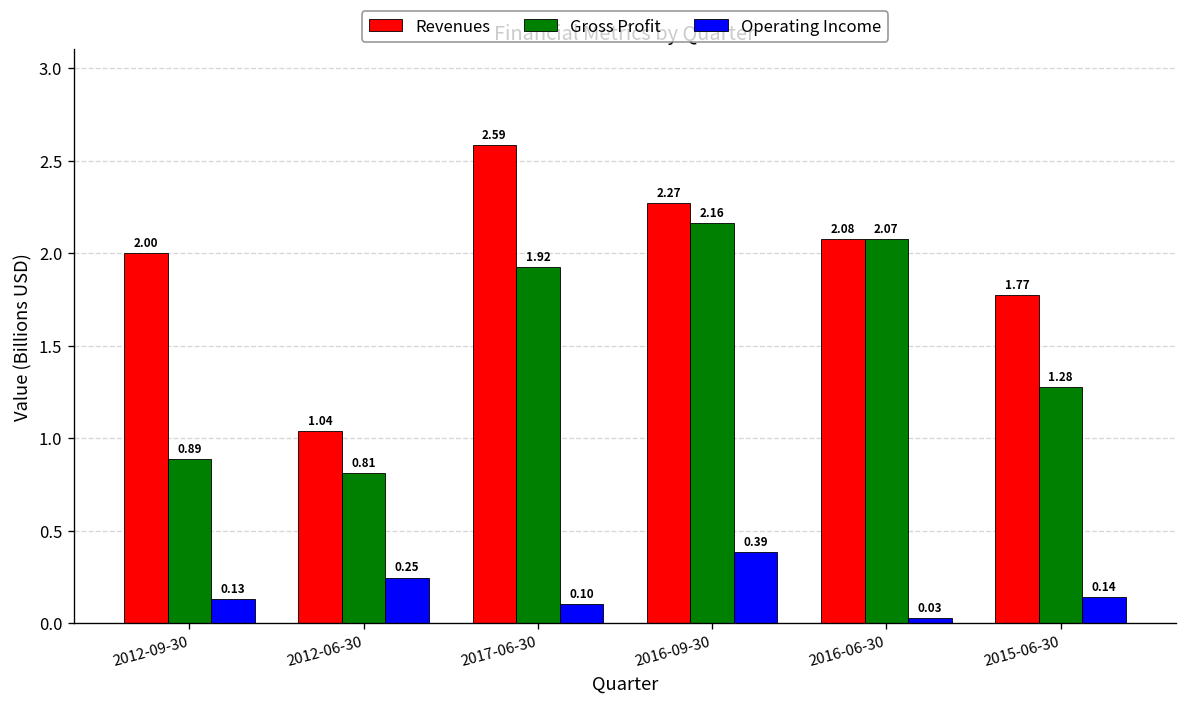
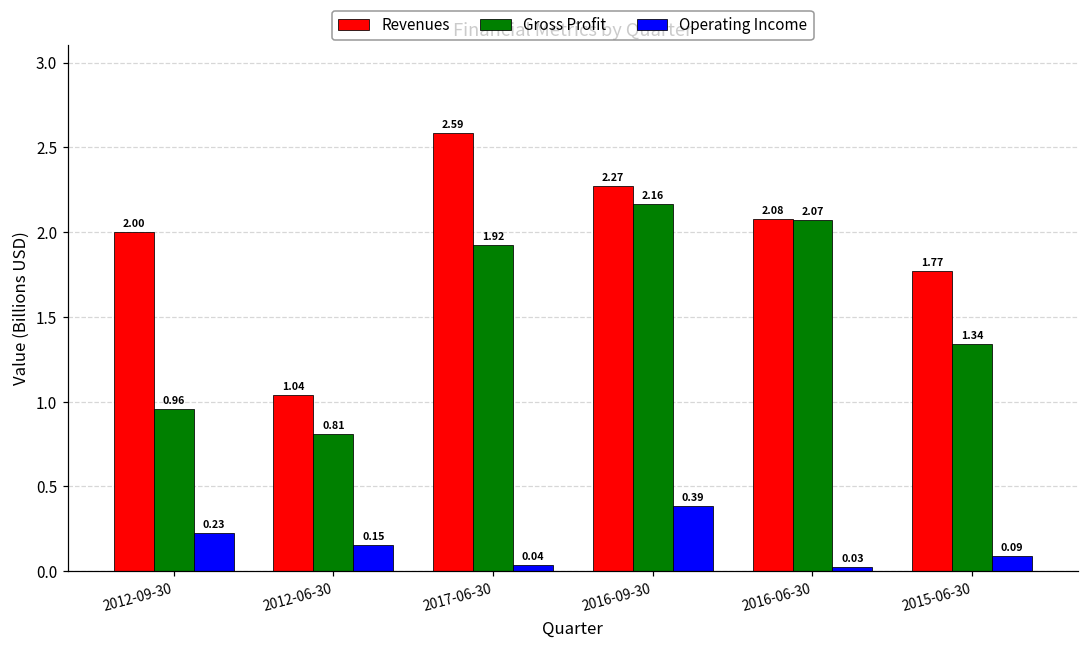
Gross Profit, 2012-09-30: 0.89 -> 0.96
Operating Income, 2012-09-30: 0.13 -> 0.23
Operating Income, 2012-06-30: 0.25 -> 0.15
Operating Income, 2017-06-30: 0.10 -> 0.04
Gross Profit, 2015-06-30: 1.28 -> 1.34
Operating Income, 2015-06-30: 0.14 -> 0.09
